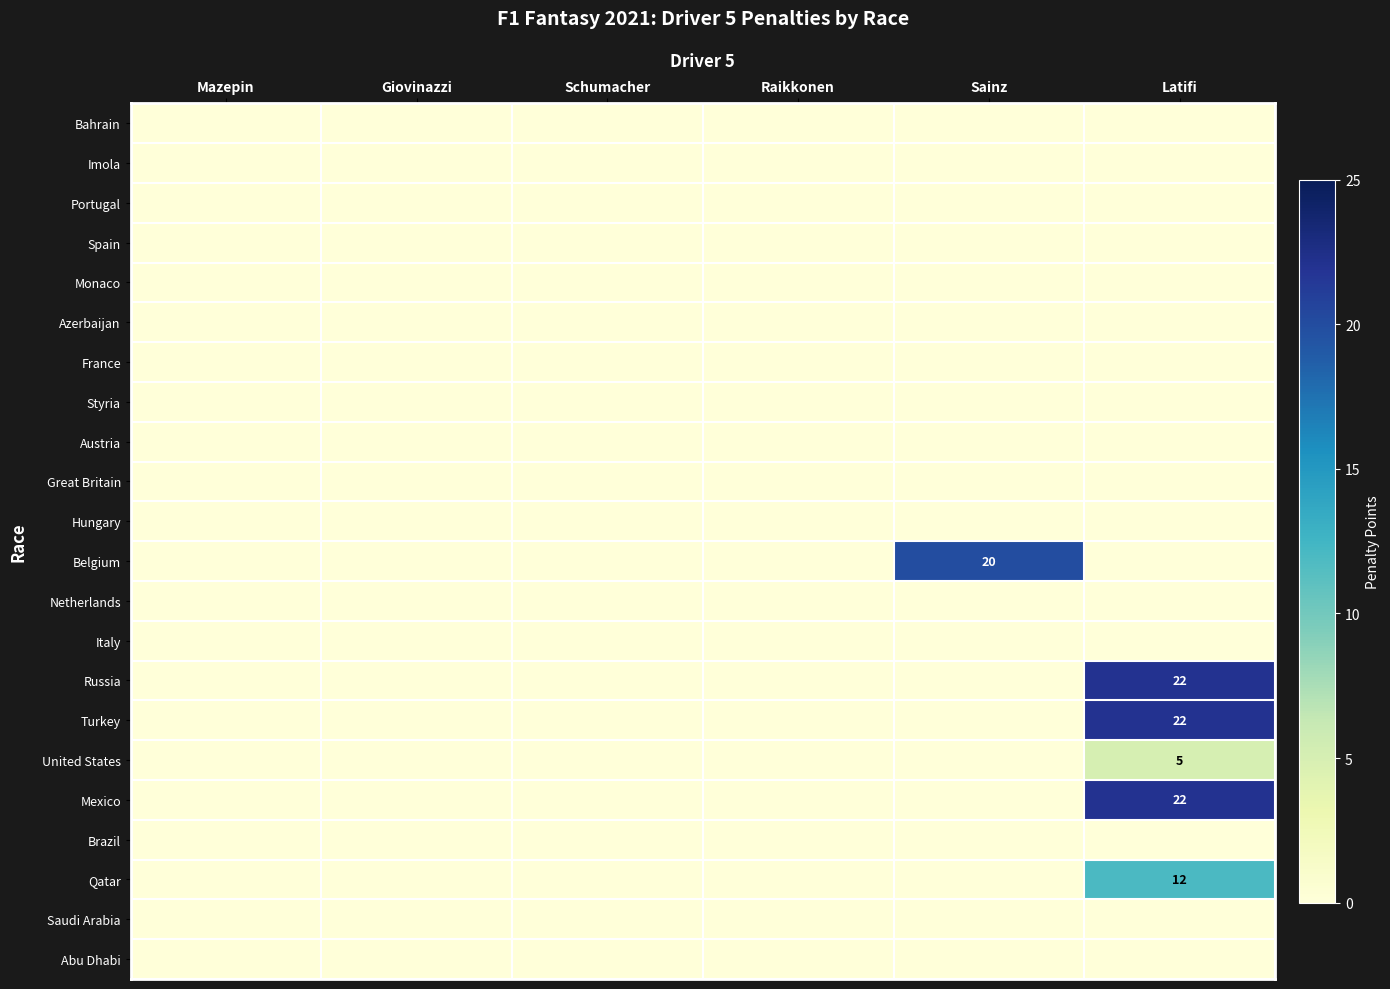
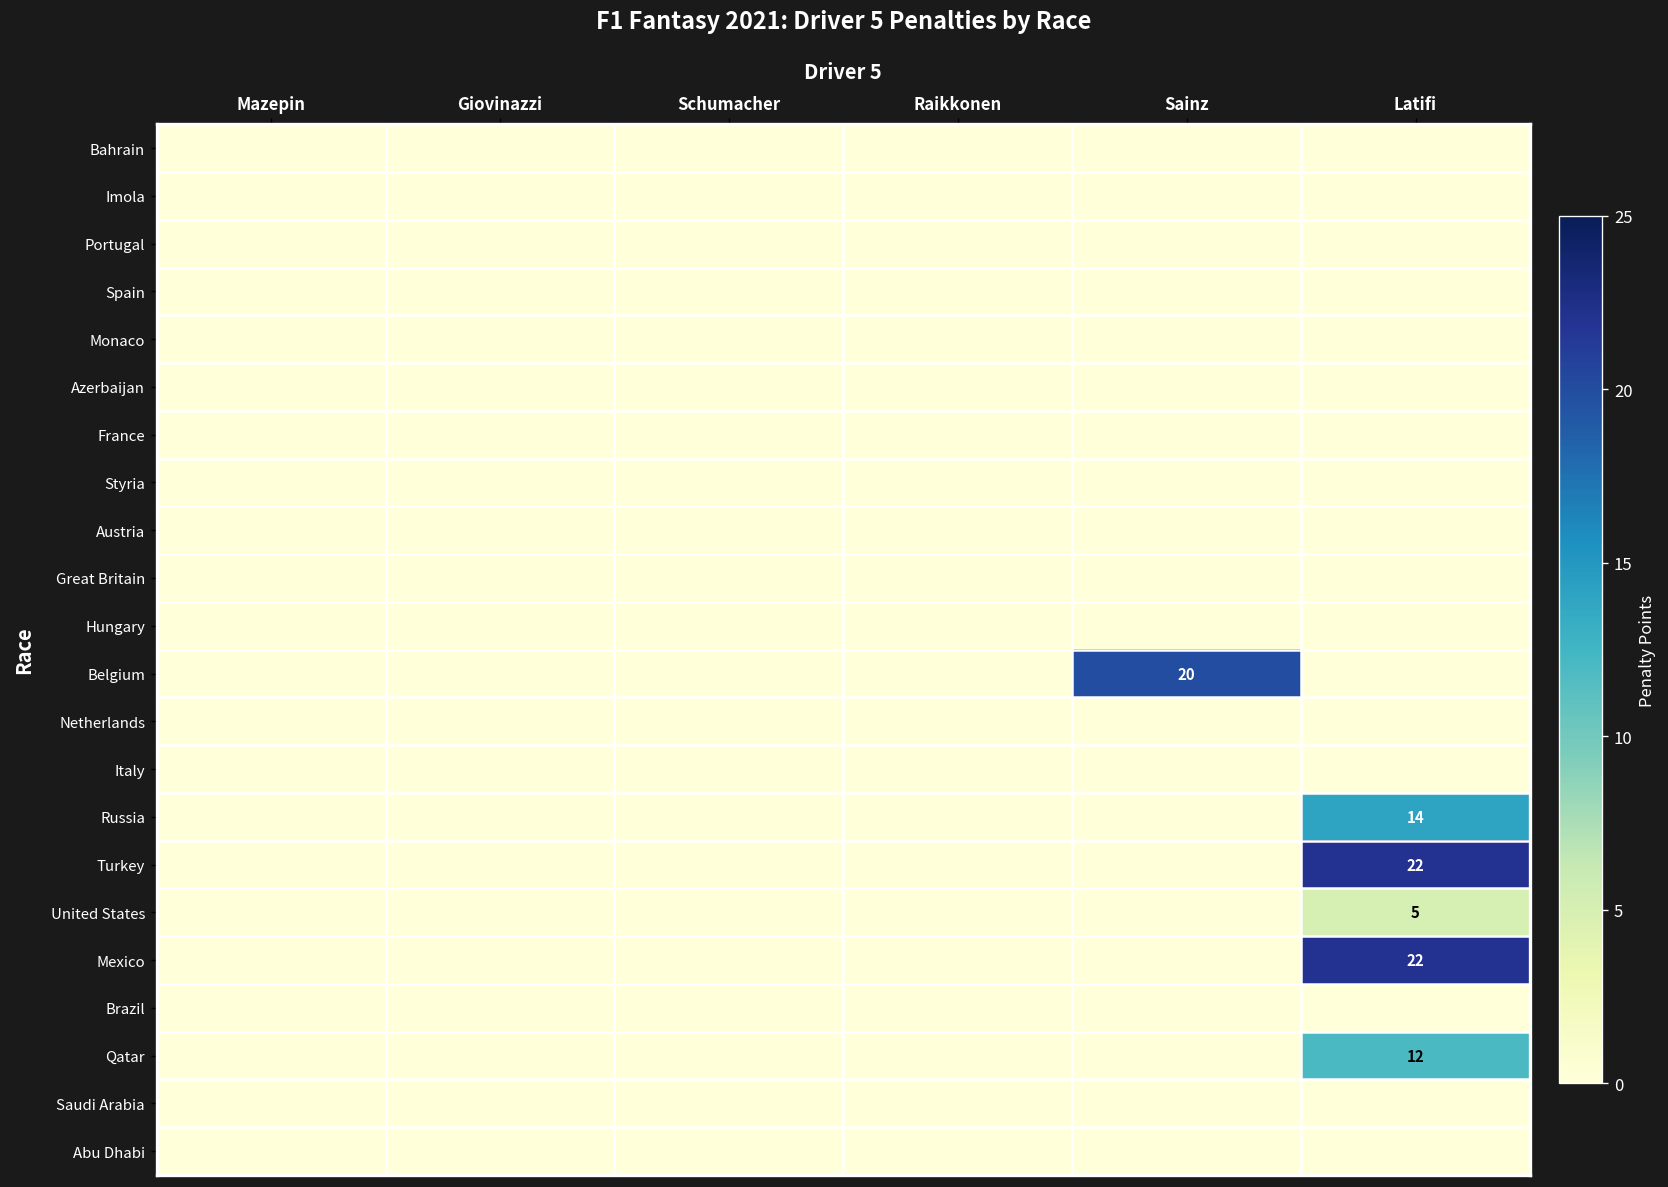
Russia, Latifi: 22 -> 14
